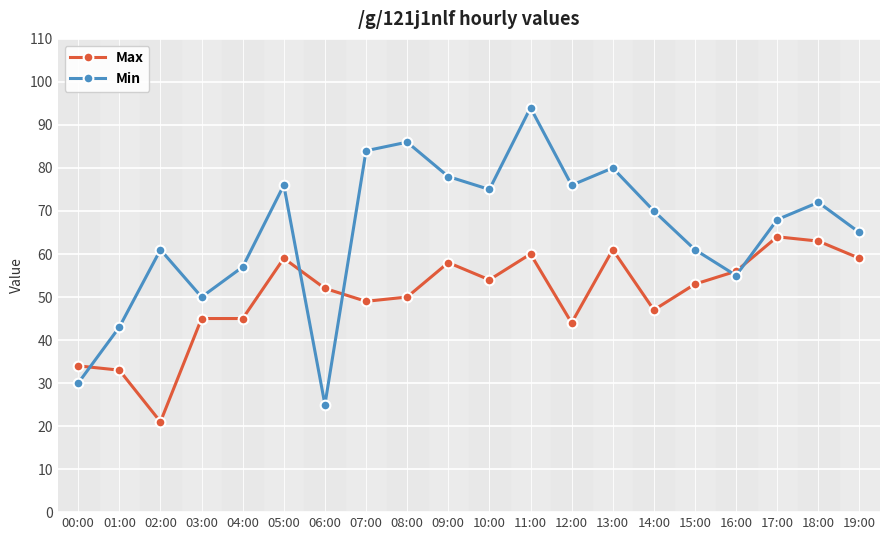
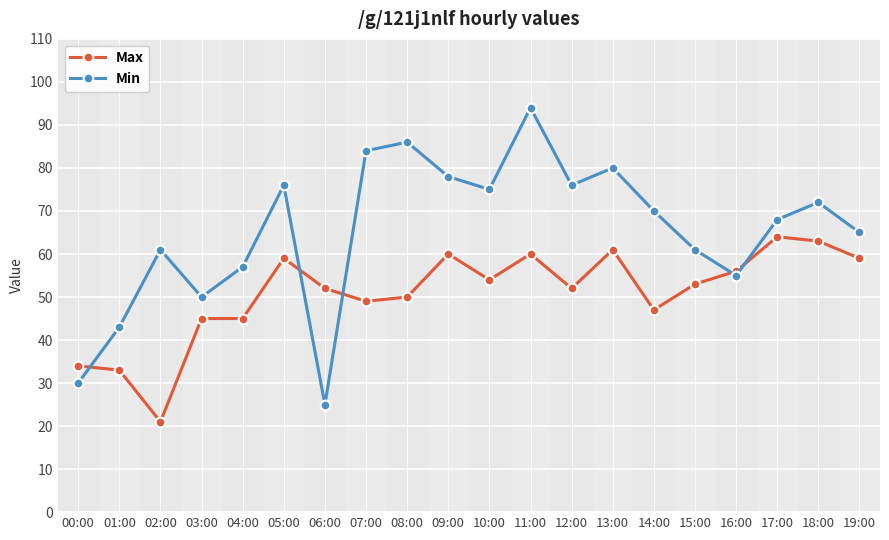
Max, 09:00: 58 -> 60
Max, 12:00: 44 -> 52
